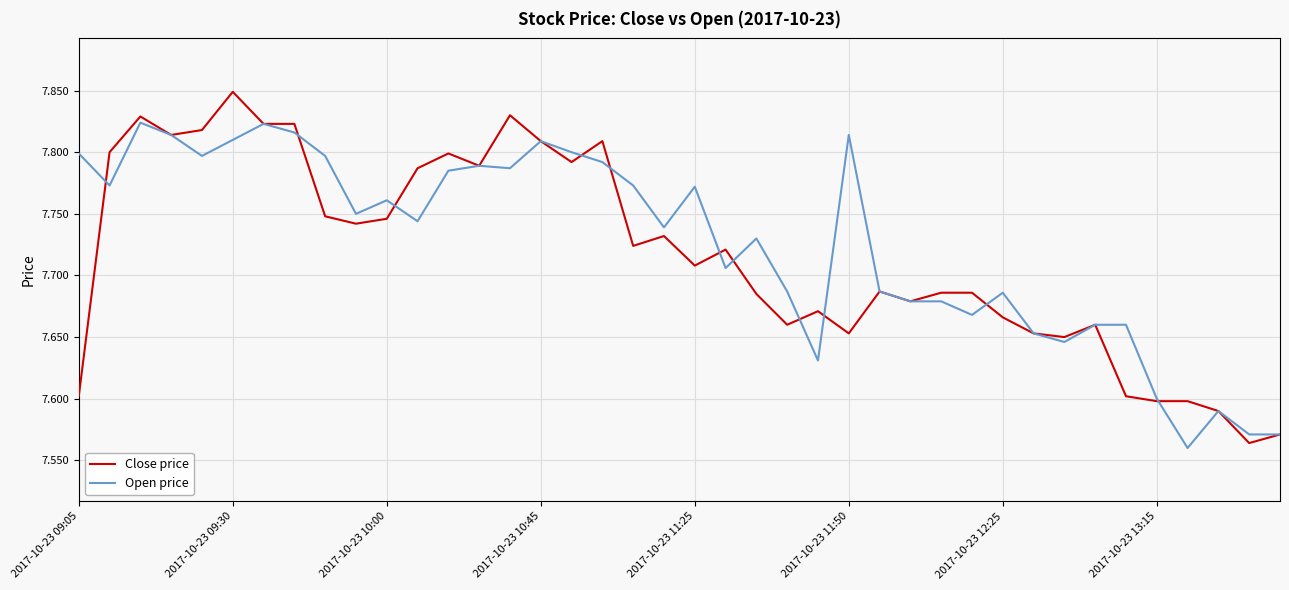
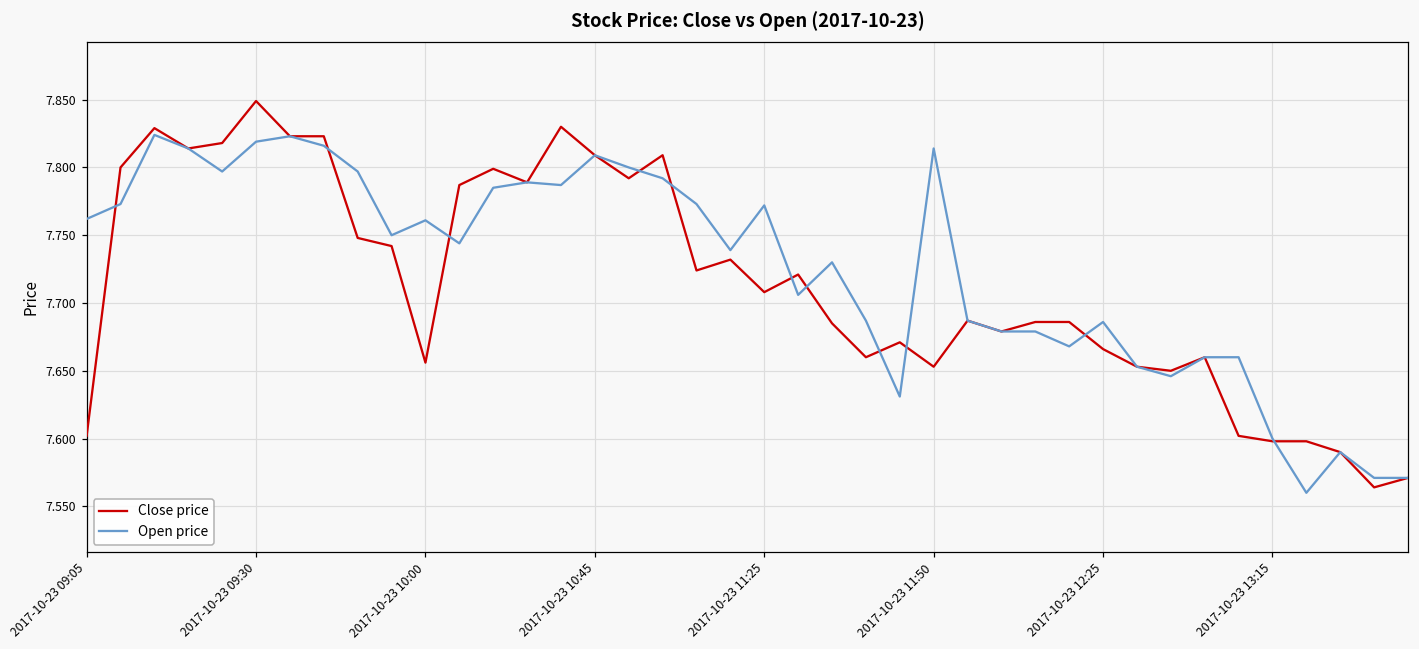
Open price, 2017-10-23 09:05: 7.799 -> 7.762
Open price, 2017-10-23 09:30: 7.810 -> 7.819
Close price, 2017-10-23 10:00: 7.746 -> 7.656
